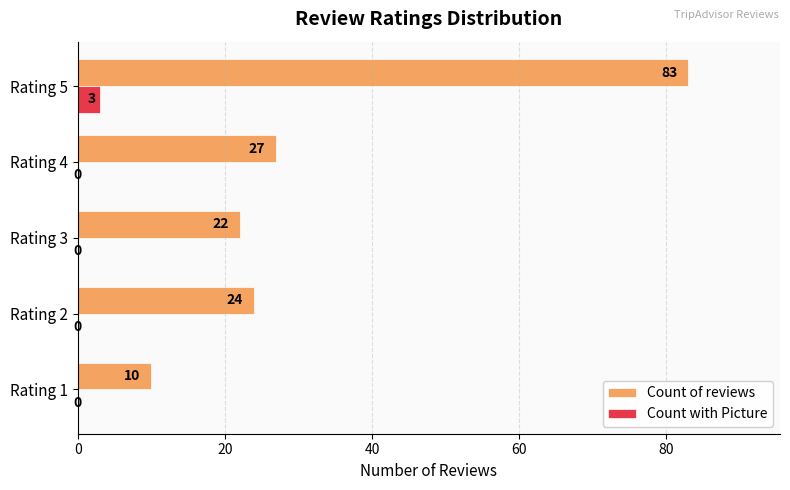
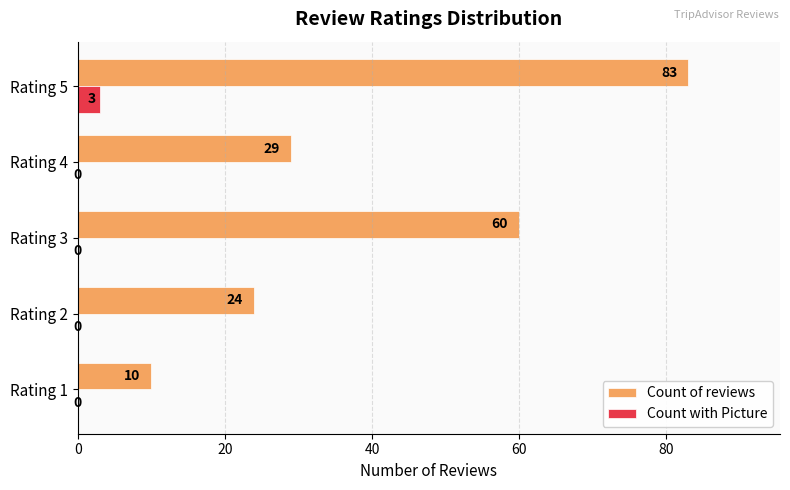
Count of reviews, Rating 4: 27 -> 29
Count of reviews, Rating 3: 22 -> 60
